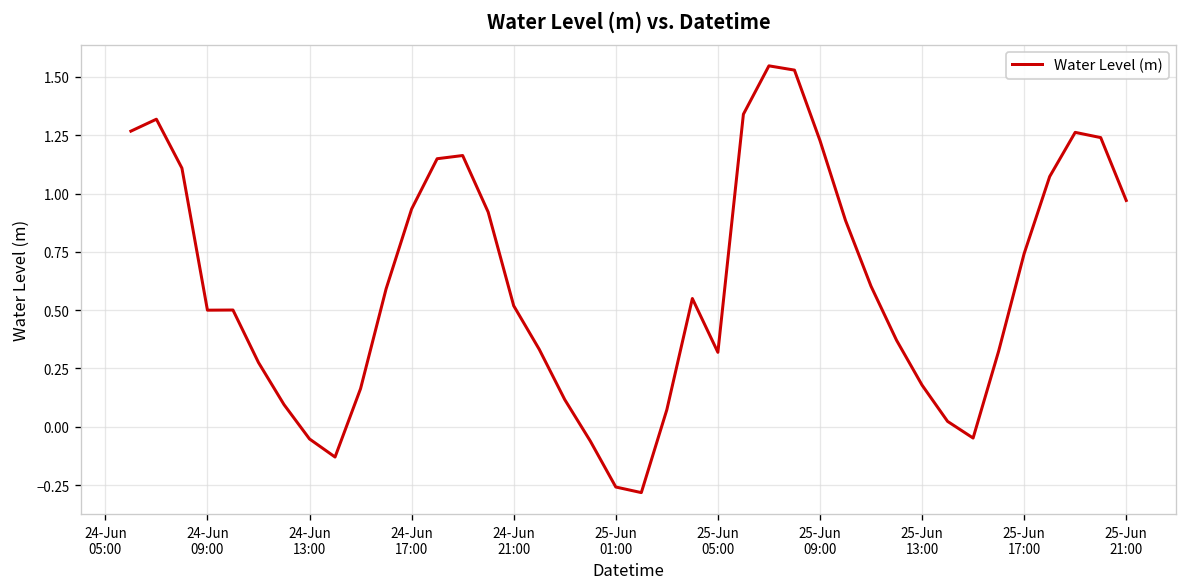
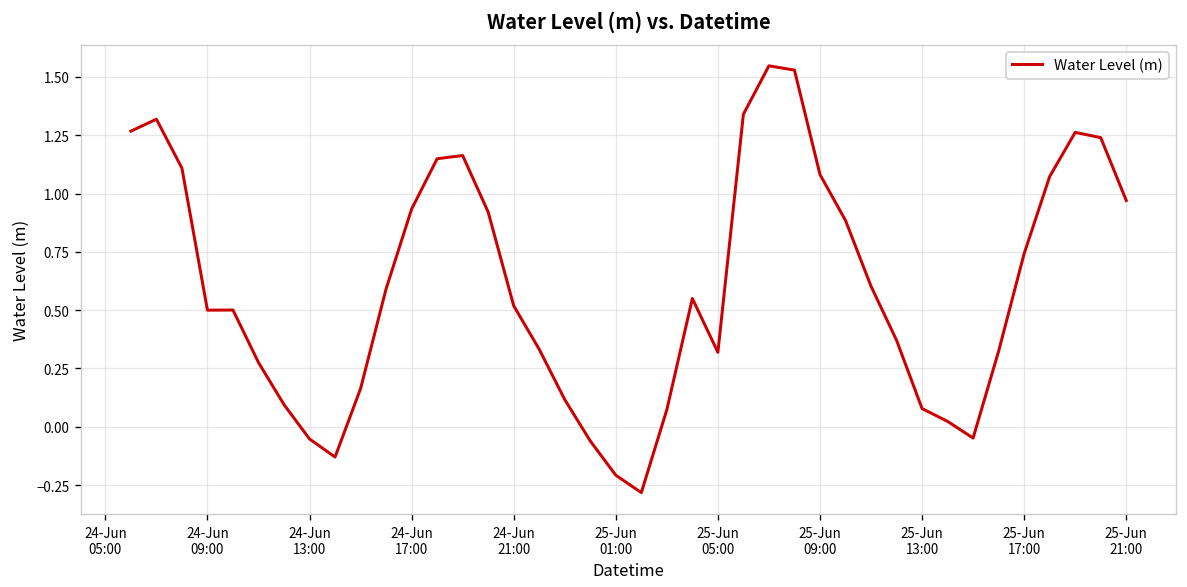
25-Jun 01:00: -0.26 -> -0.21
25-Jun 09:00: 1.23 -> 1.08
25-Jun 13:00: 0.18 -> 0.08
